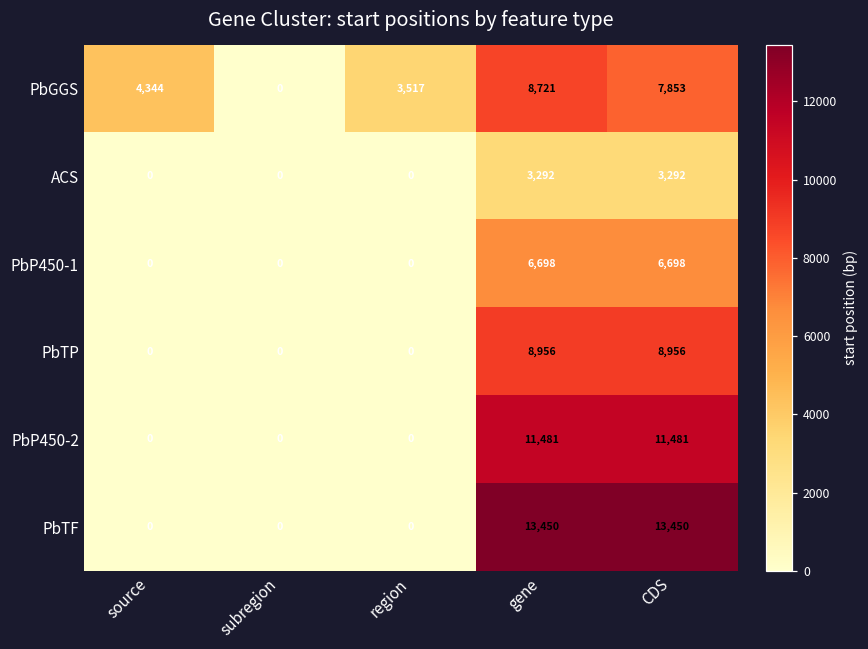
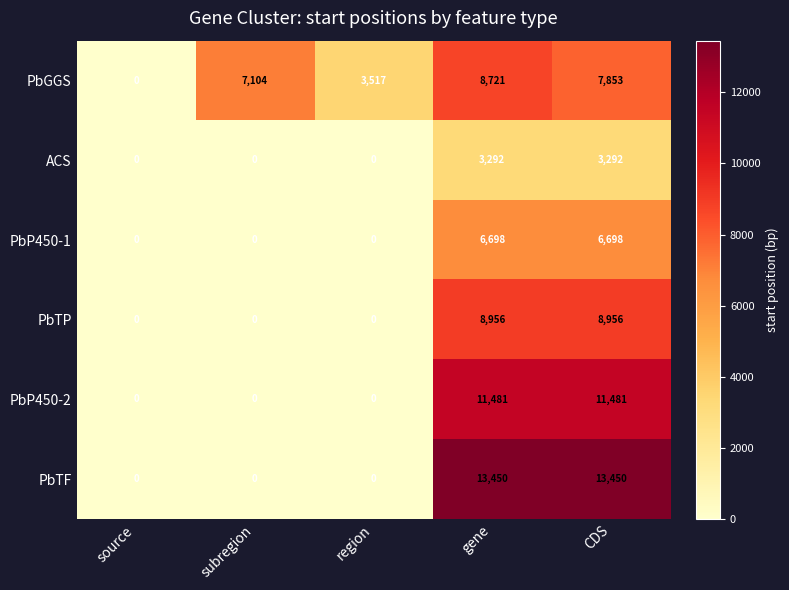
PbGGS, source: 4,344 -> 0
PbGGS, subregion: 0 -> 7,104
